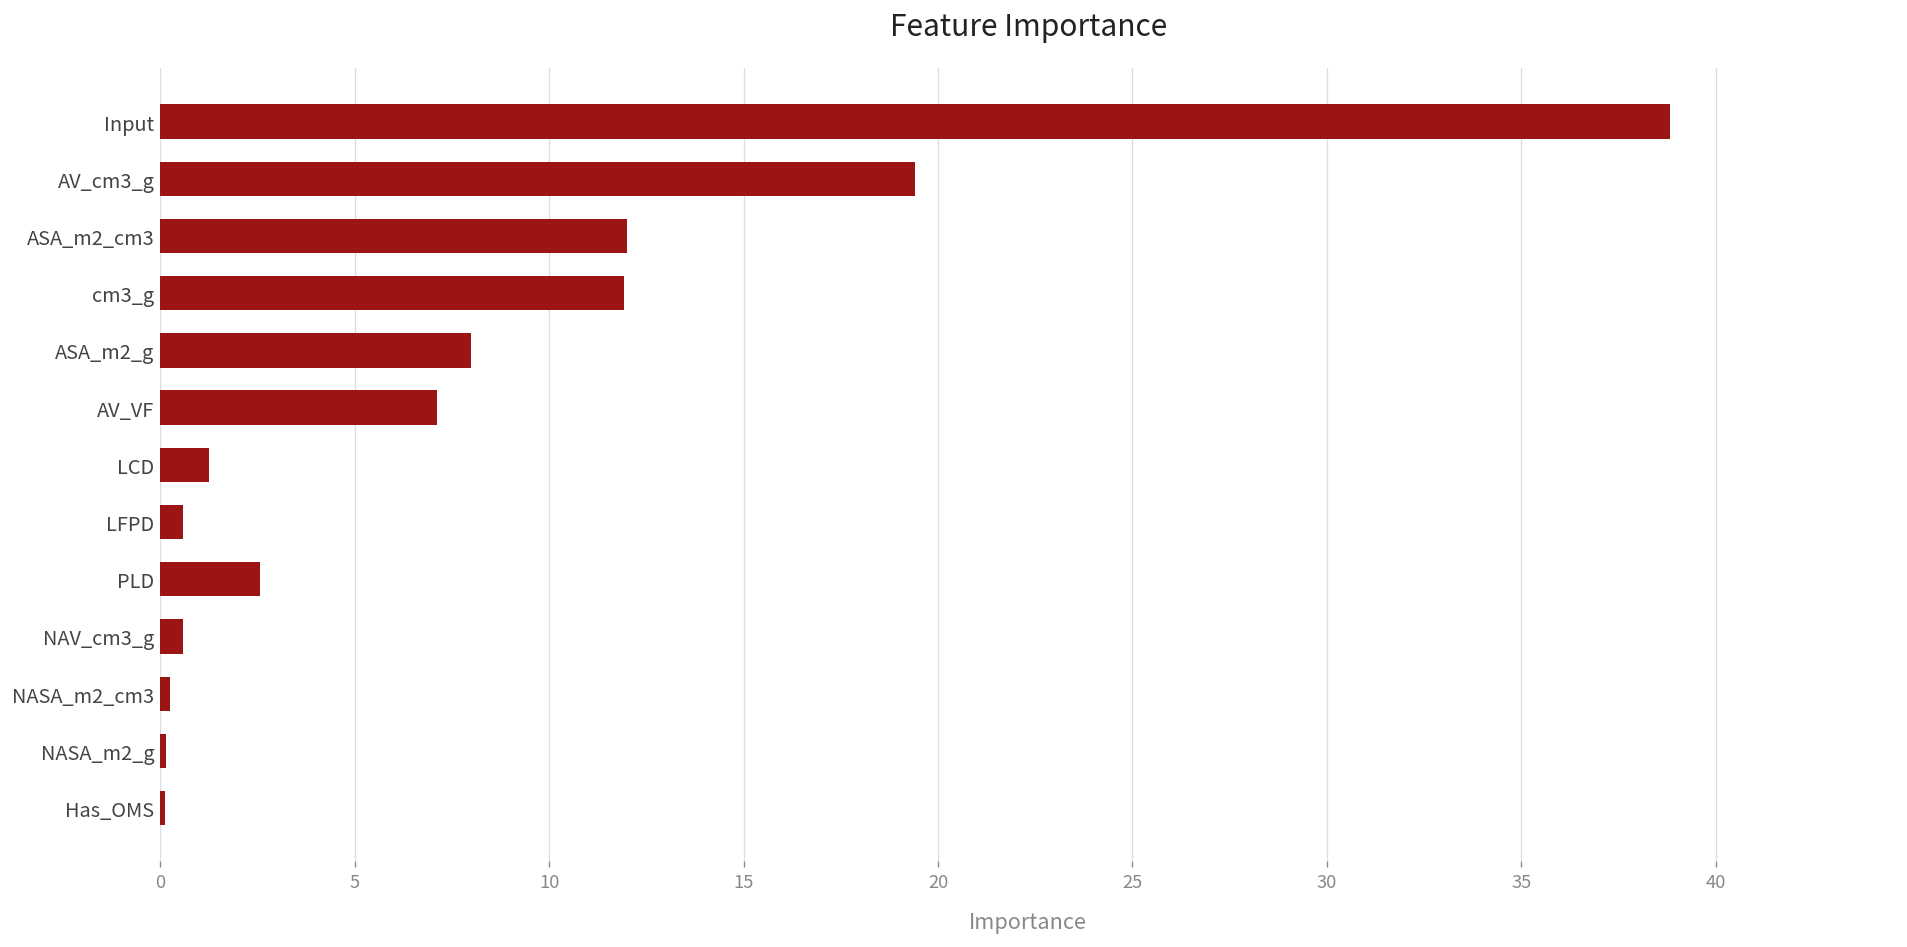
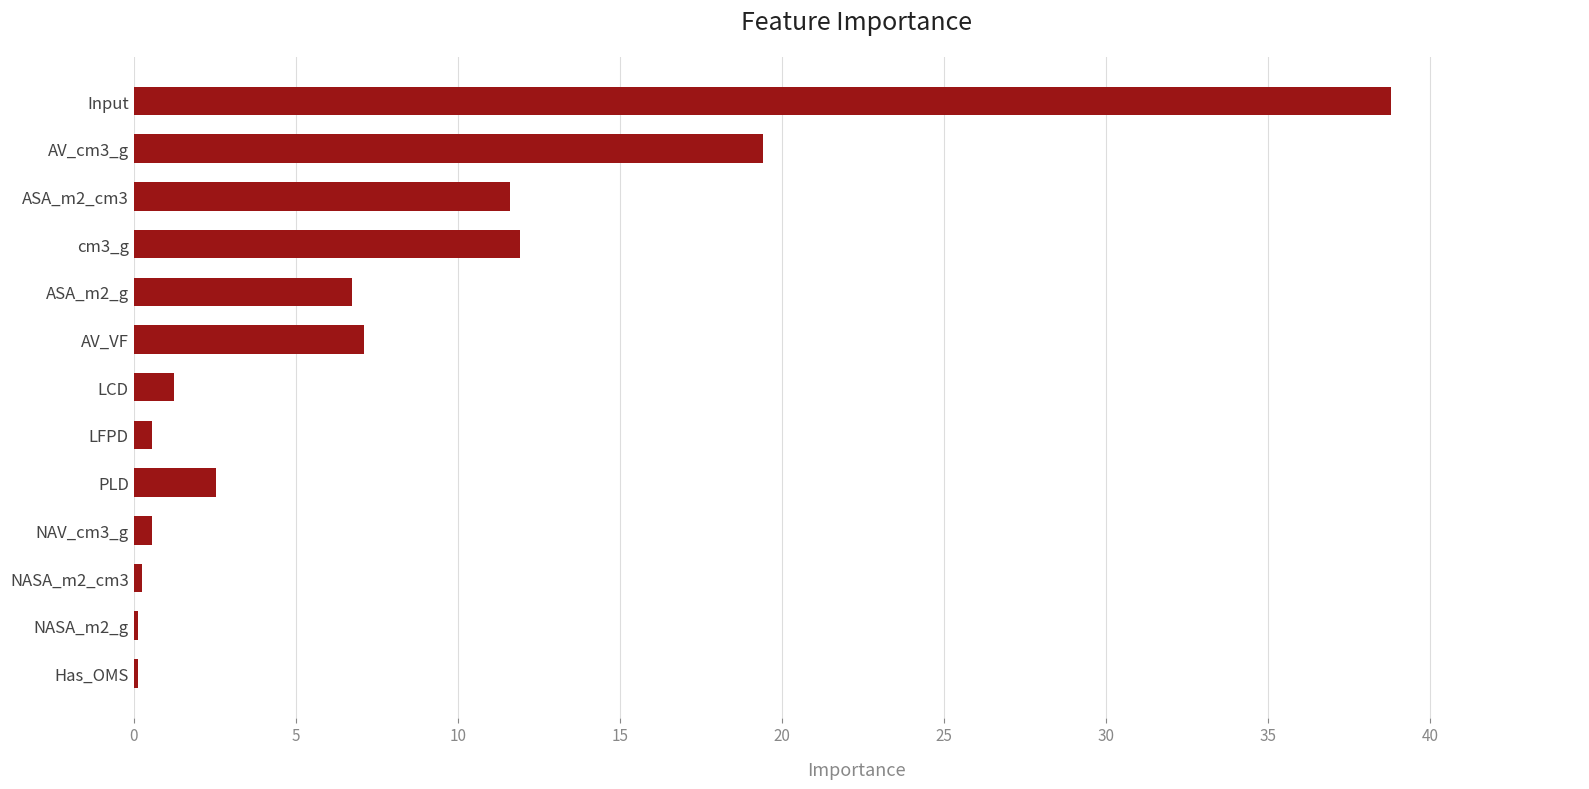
ASA_m2_cm3: 12.0 -> 11.6
ASA_m2_g: 8.0 -> 6.8
